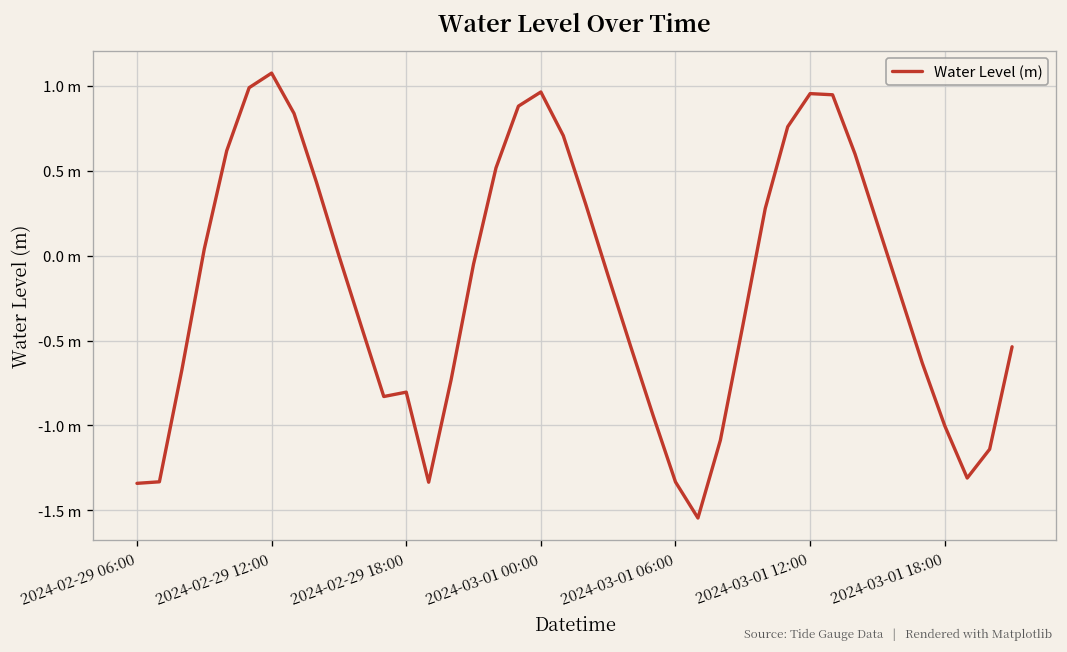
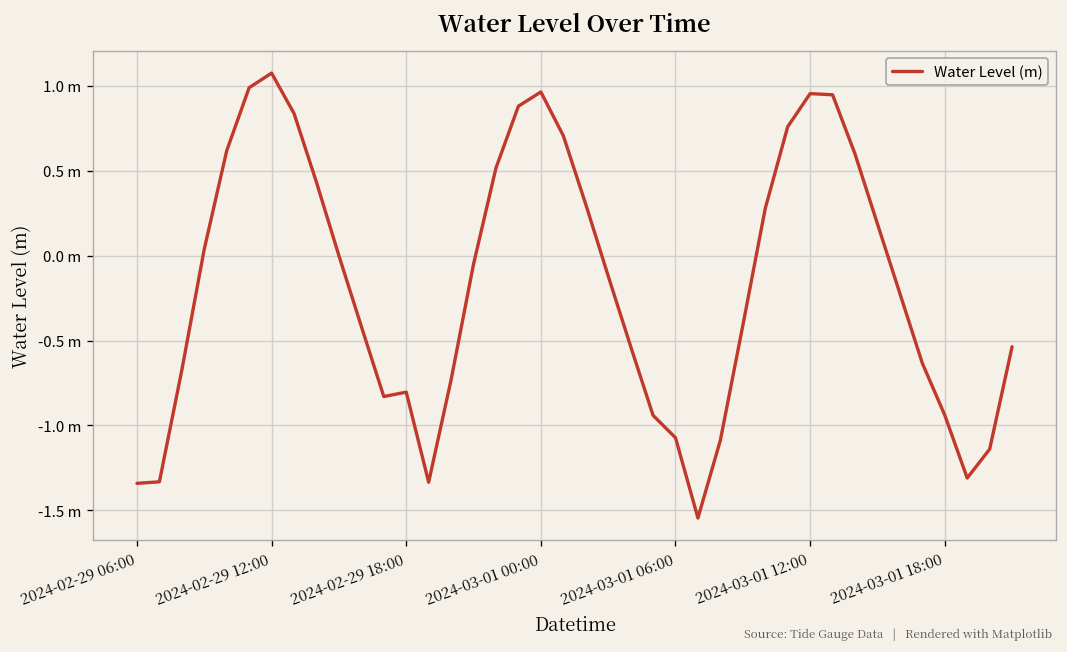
2024-03-01 06:00: -1.33 m -> -1.07 m
2024-03-01 18:00: -1.00 m -> -0.94 m
